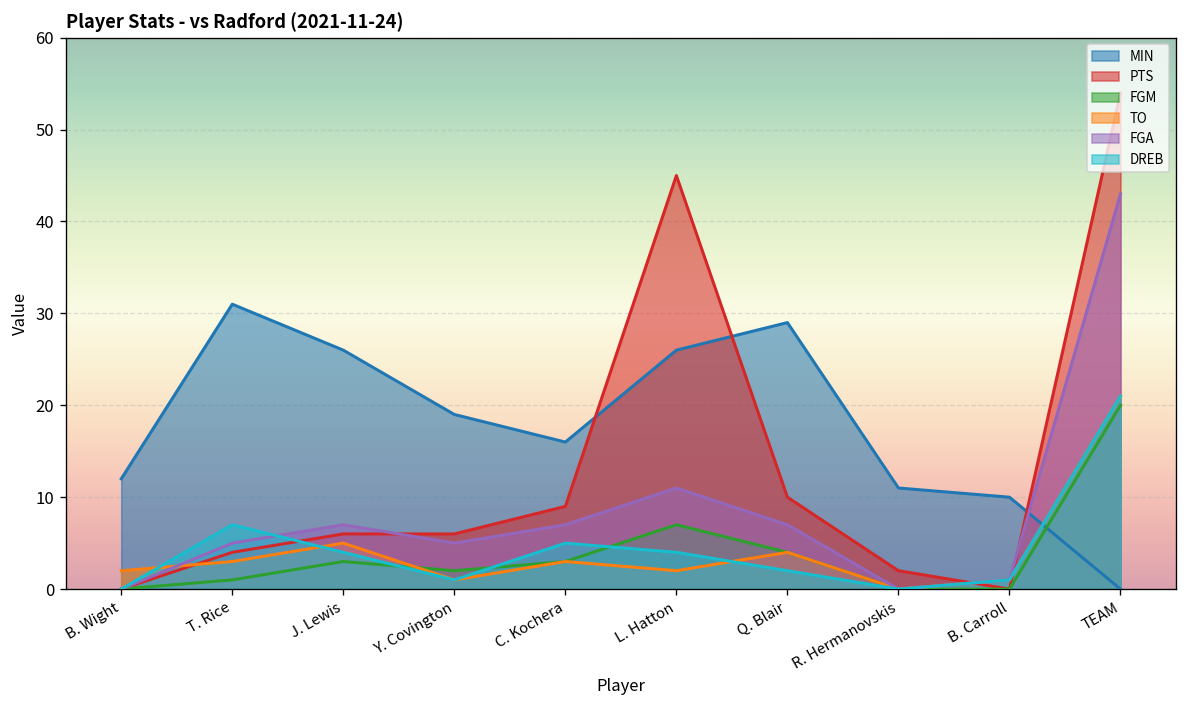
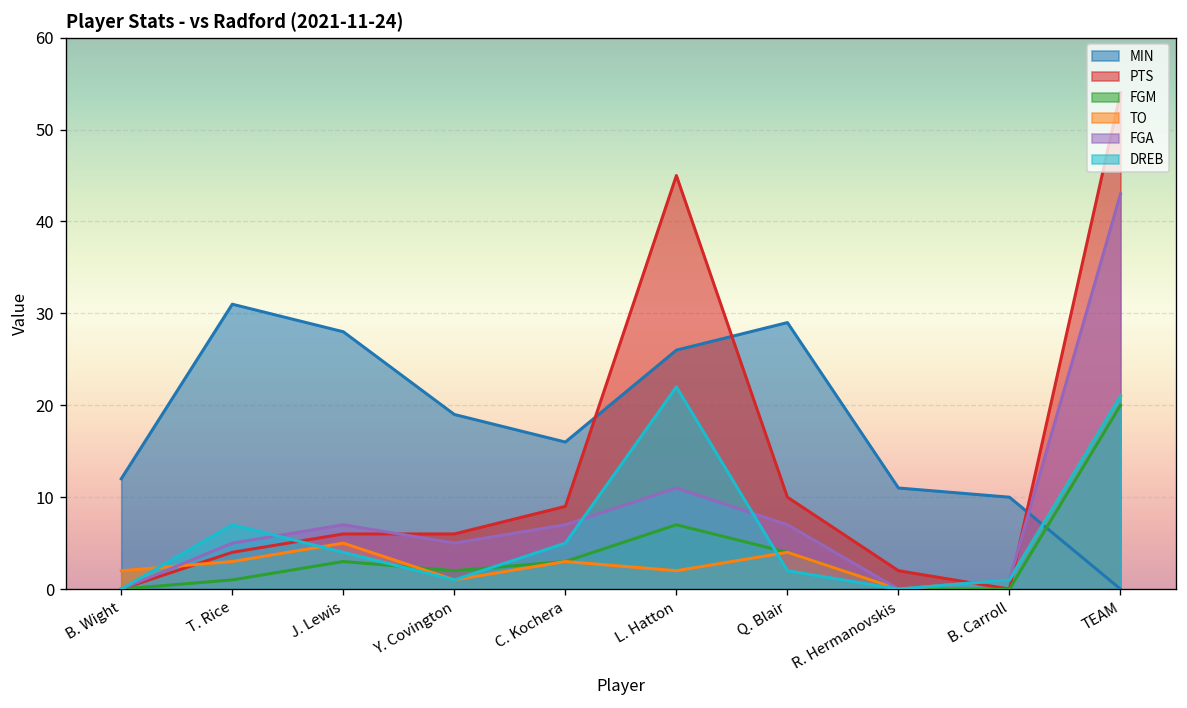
MIN, J. Lewis: 26 -> 28
DREB, L. Hatton: 4 -> 22
